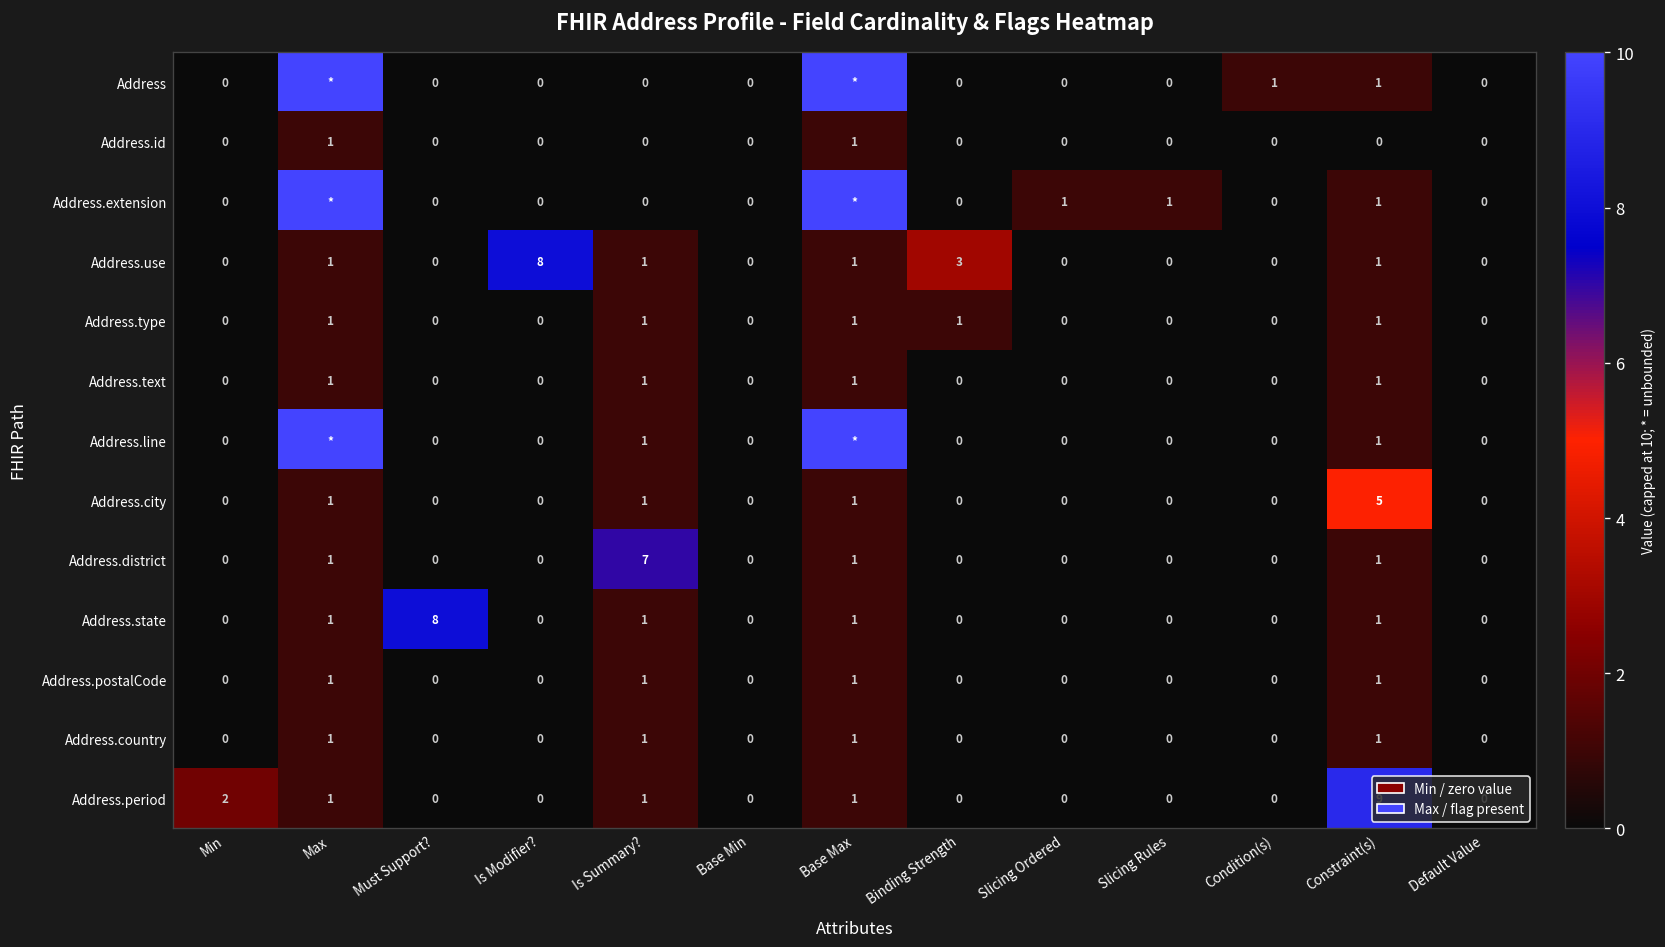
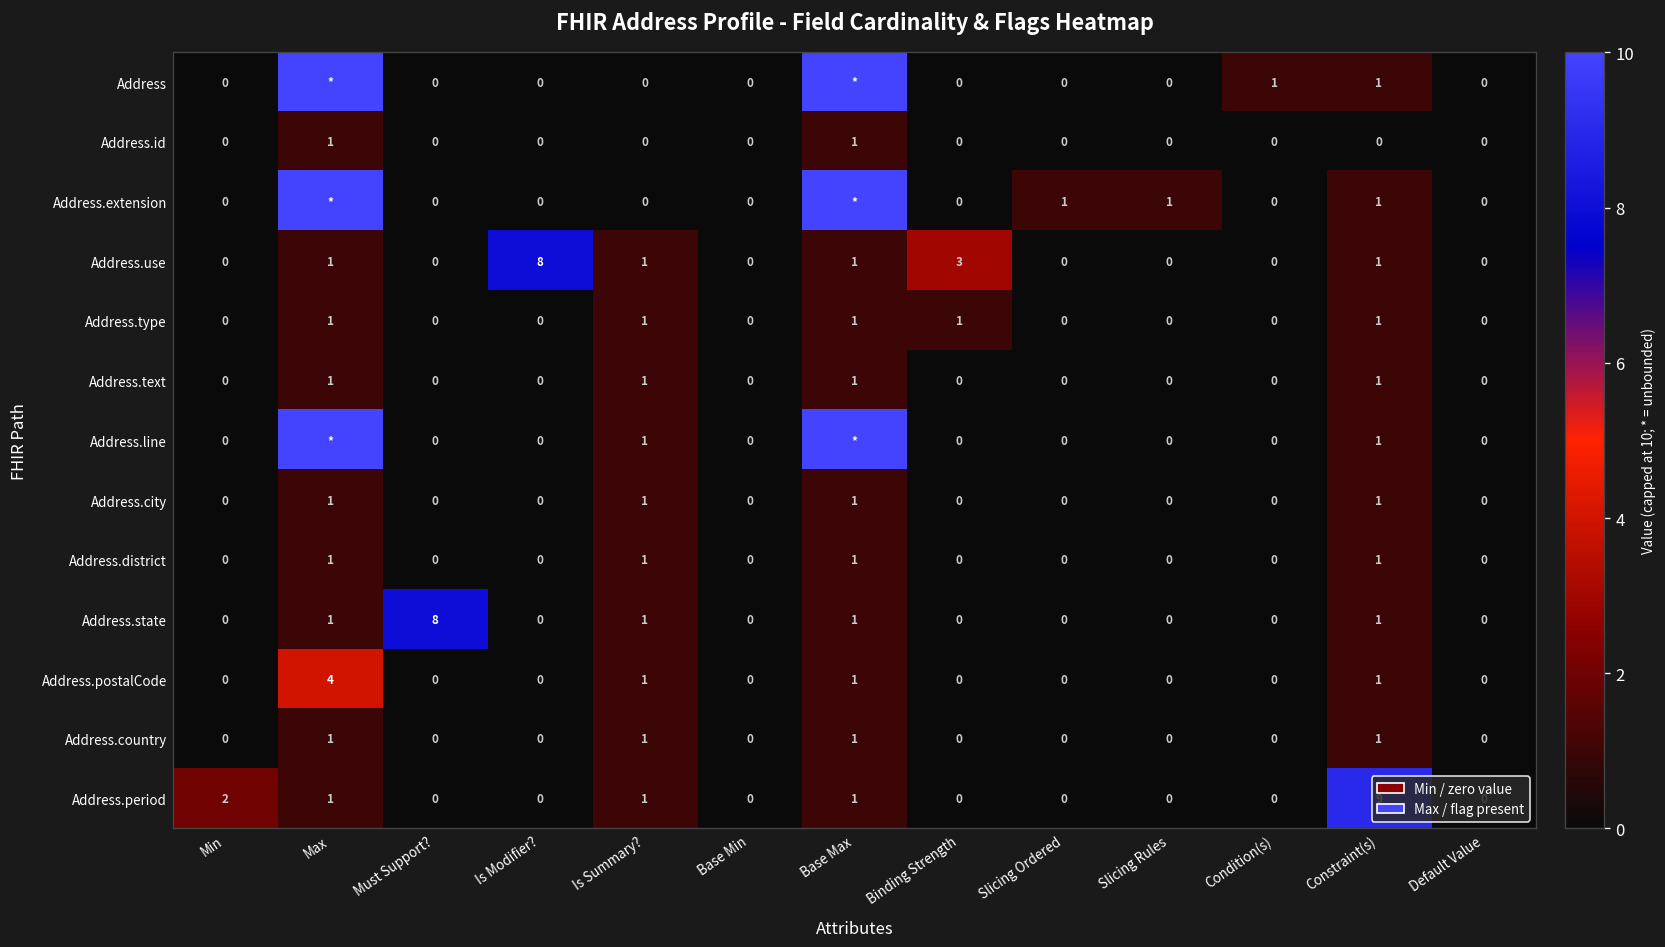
Address.city, Constraint(s): 5 -> 1
Address.district, Is Summary?: 7 -> 1
Address.postalCode, Max: 1 -> 4
